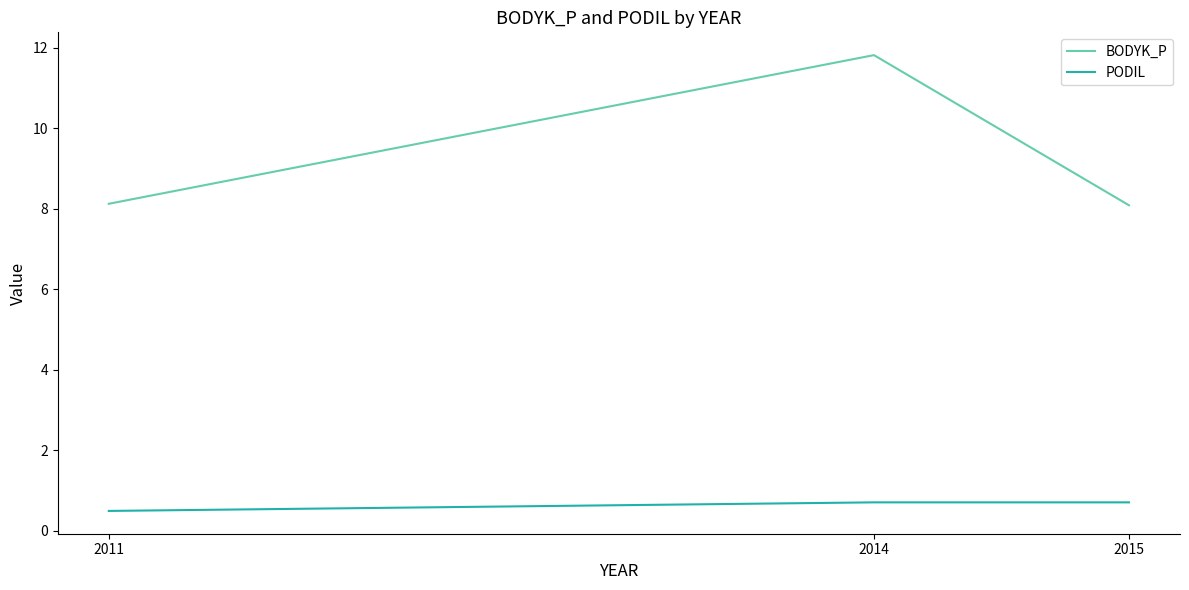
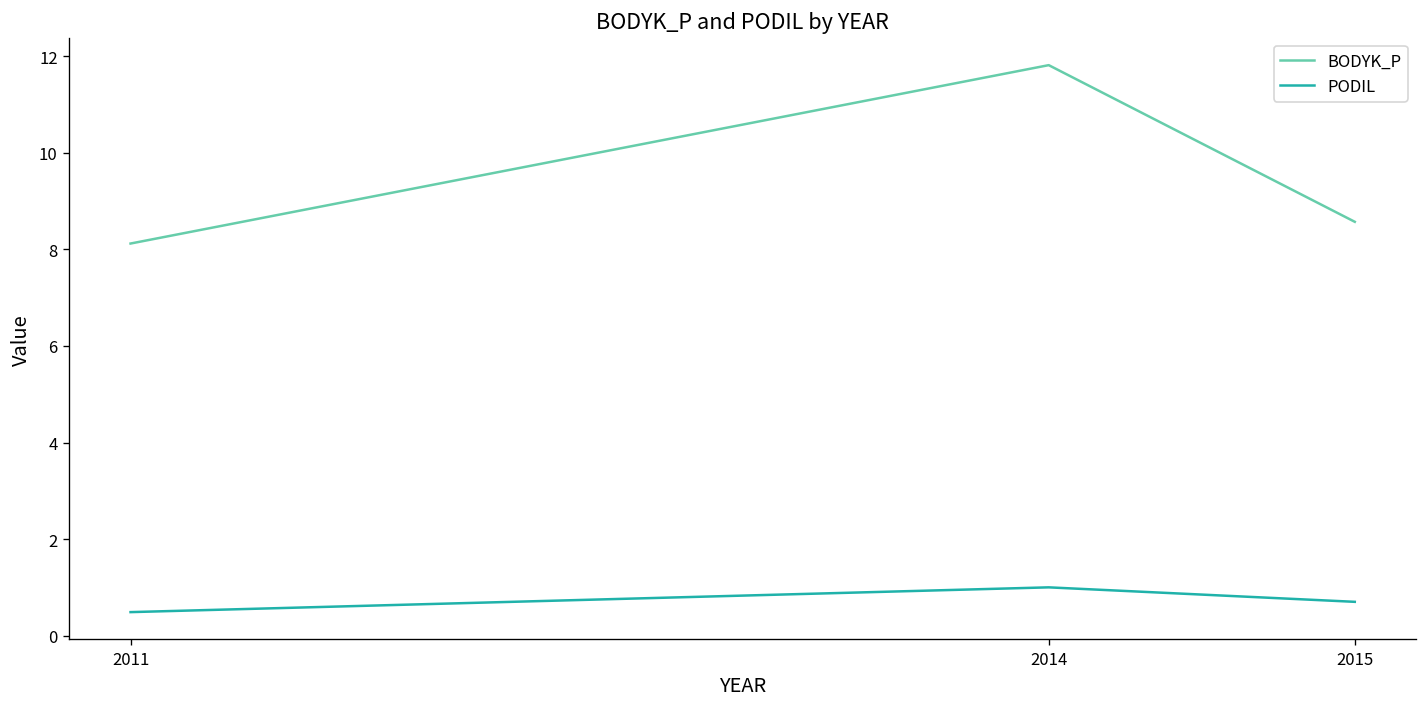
PODIL, 2014: 0.7 -> 1.0
BODYK_P, 2015: 8.1 -> 8.6
